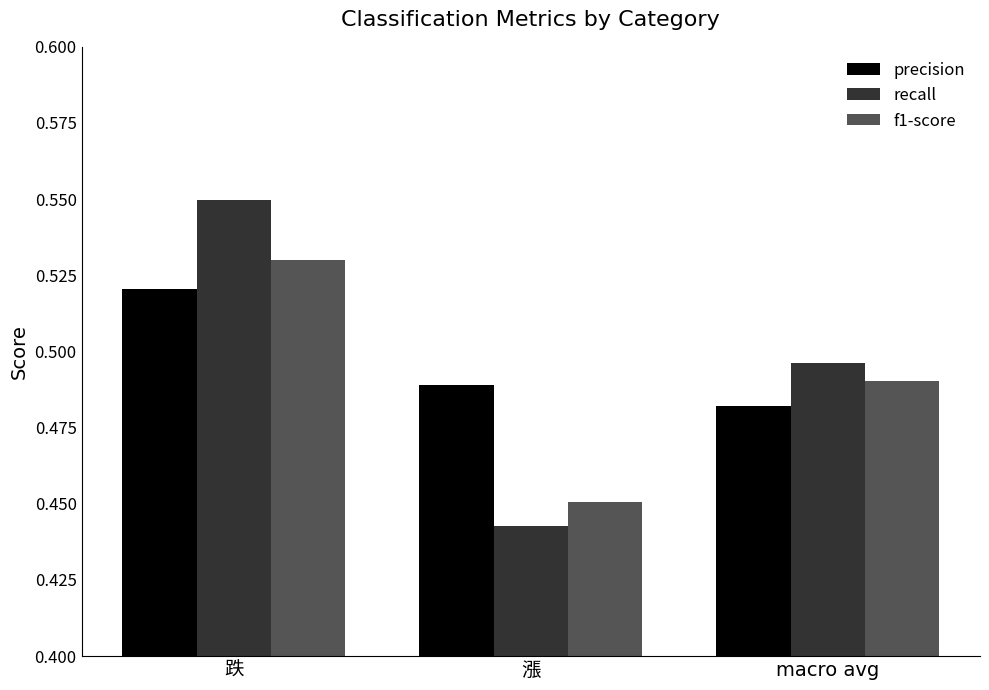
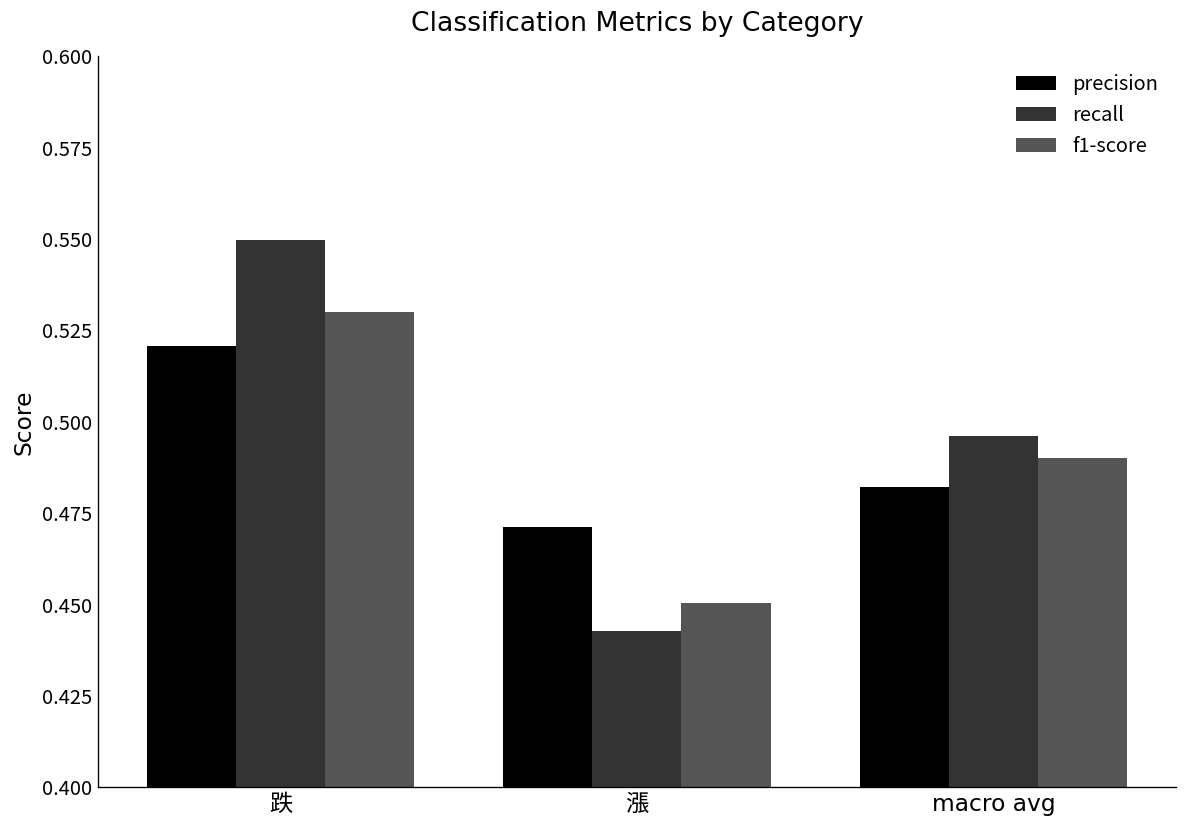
precision, 漲: 0.489 -> 0.471
